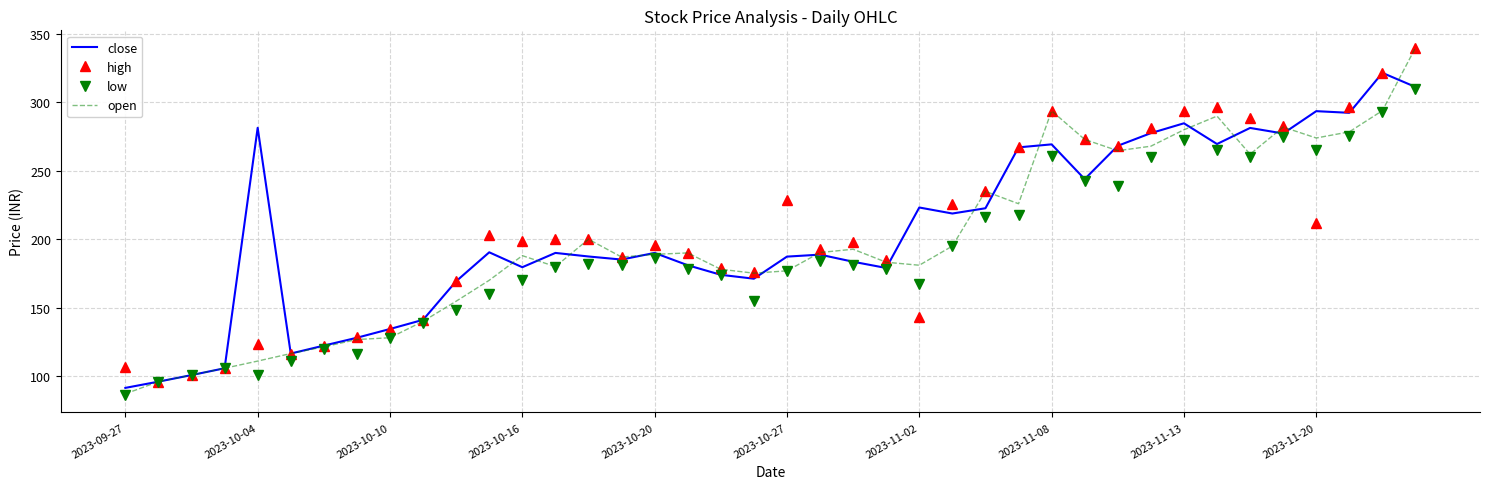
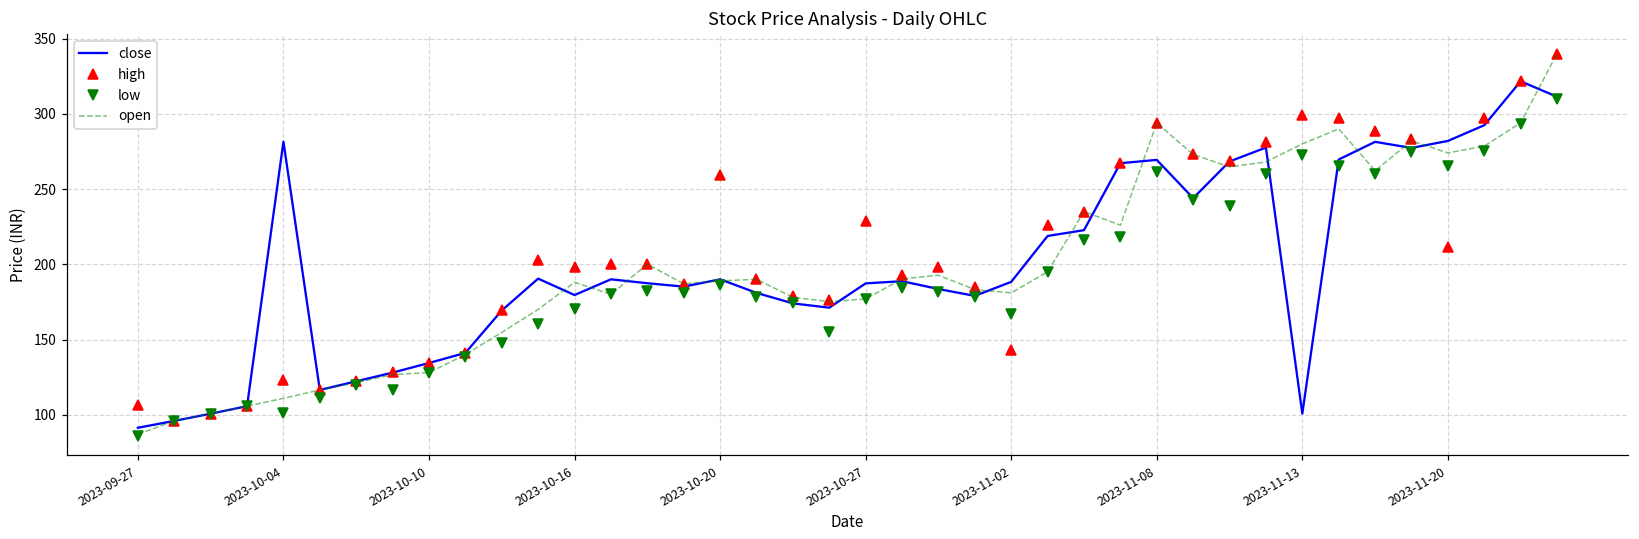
high, 2023-10-20: 196 -> 259
close, 2023-11-02: 223 -> 188
close, 2023-11-13: 285 -> 101
high, 2023-11-13: 294 -> 299
close, 2023-11-20: 294 -> 282
